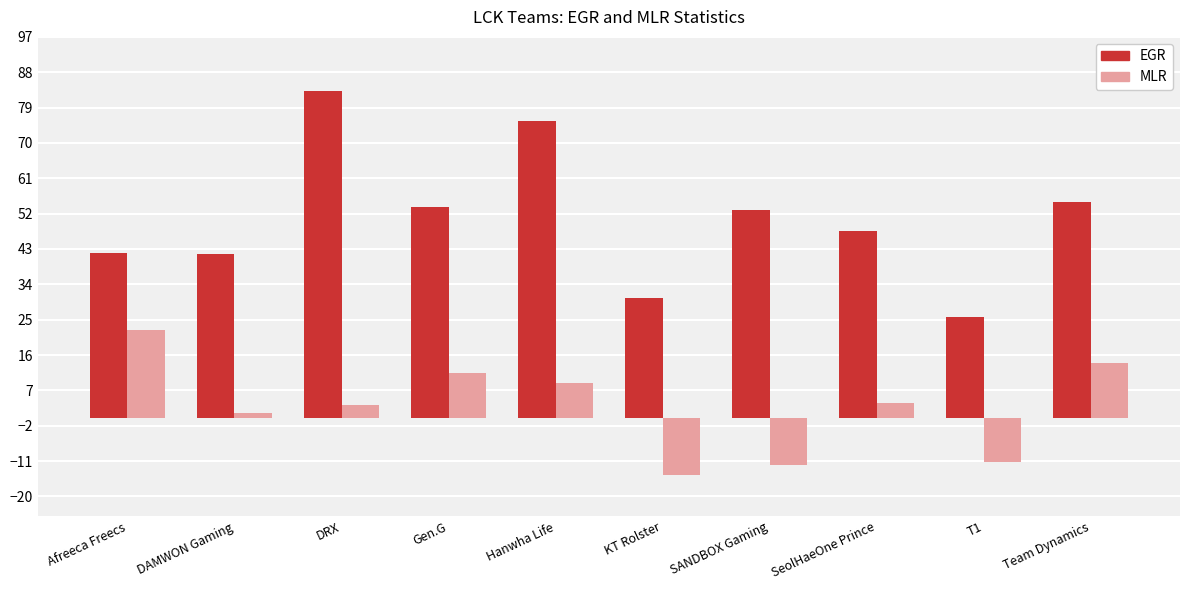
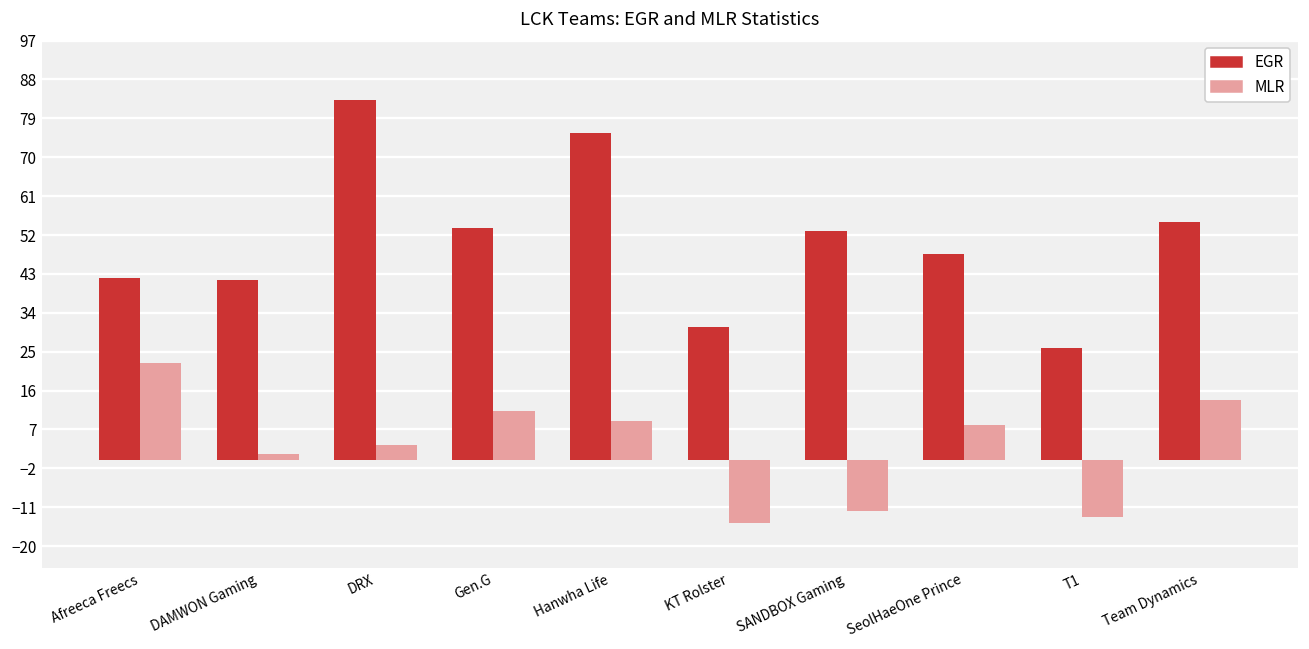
MLR, SeolHaeOne Prince: 4 -> 8
MLR, T1: -11 -> -13
